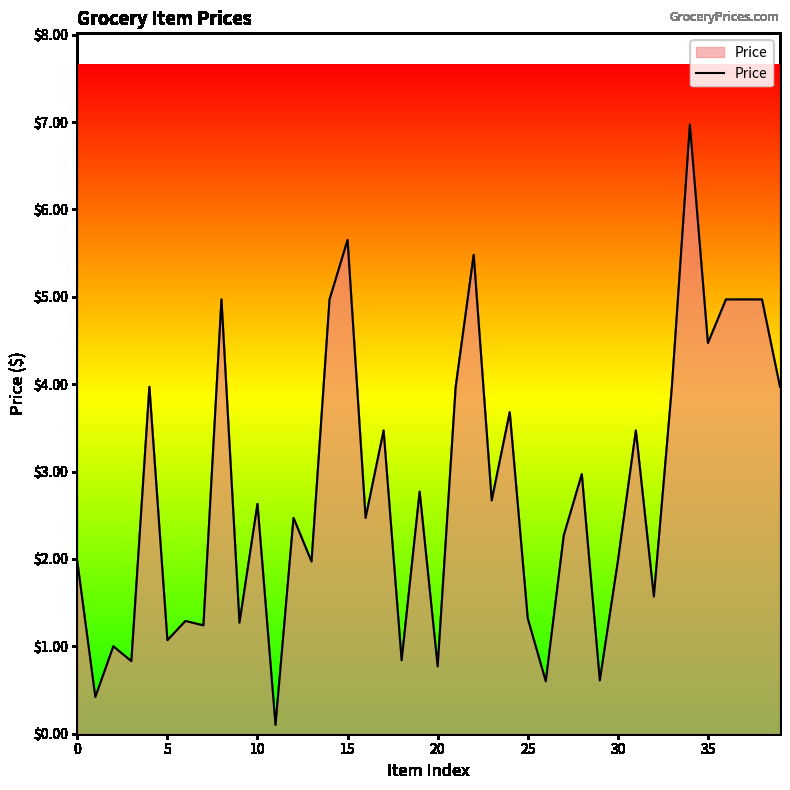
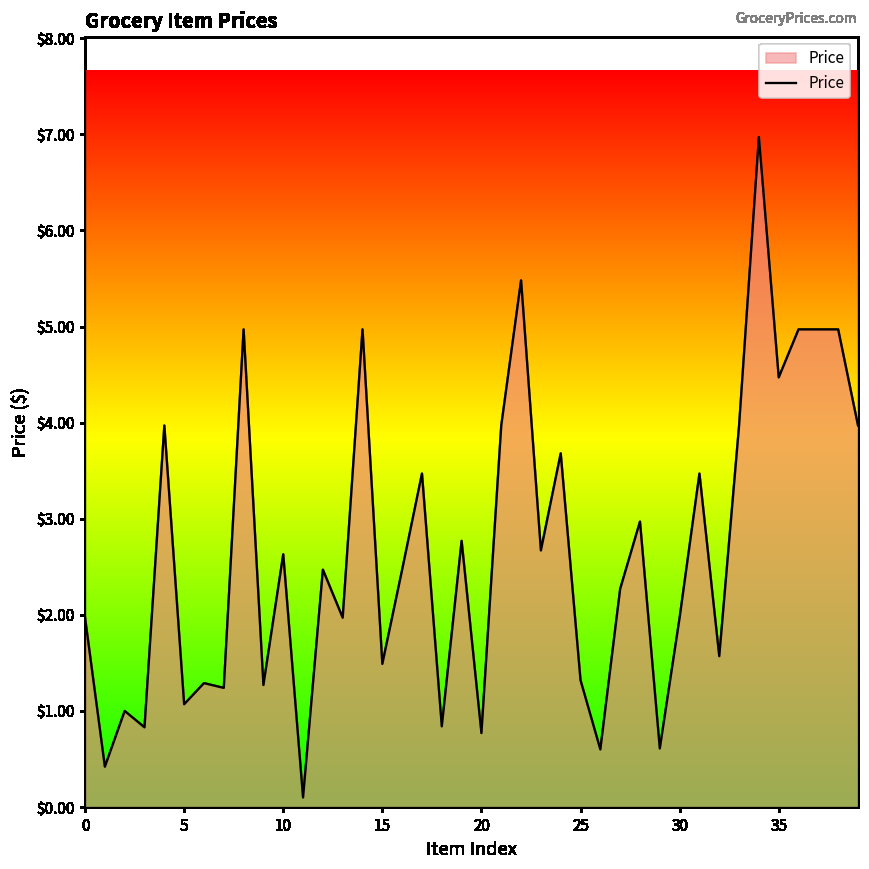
15: $5.7 -> $1.5
